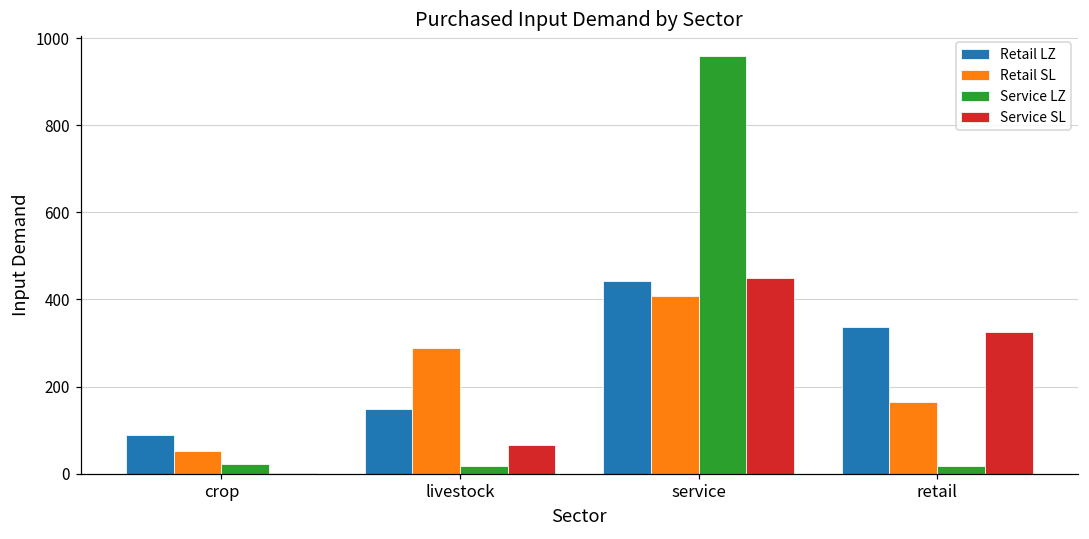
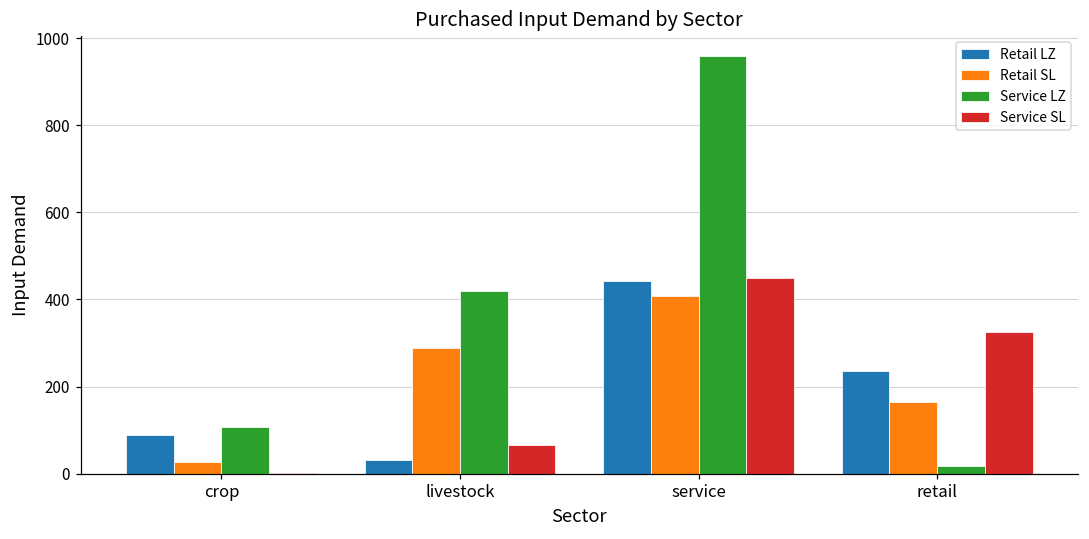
Retail SL, crop: 50 -> 30
Service LZ, crop: 20 -> 110
Retail LZ, livestock: 150 -> 30
Service LZ, livestock: 20 -> 420
Retail LZ, retail: 340 -> 230
